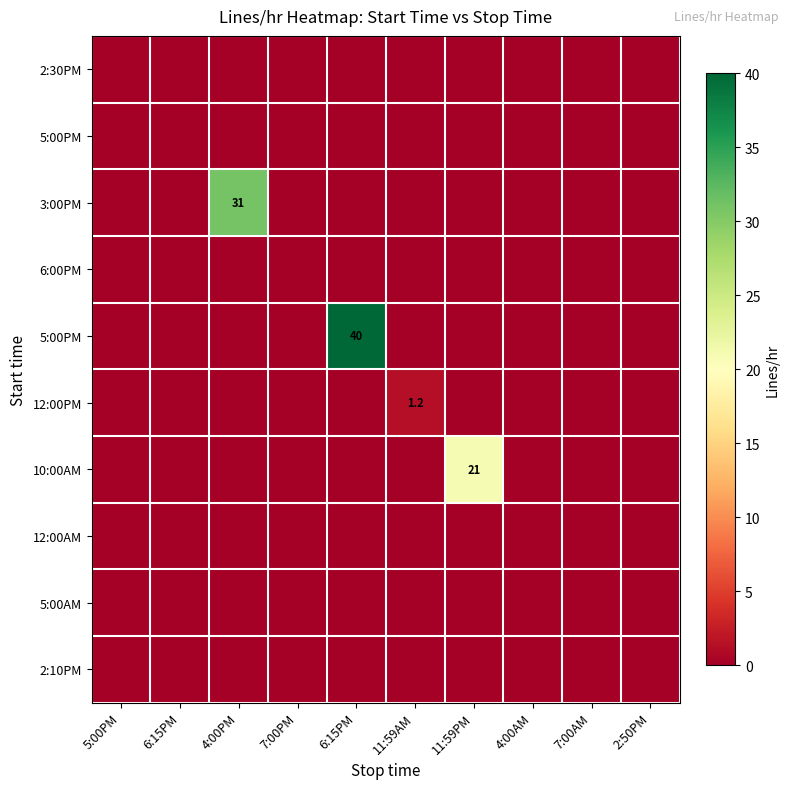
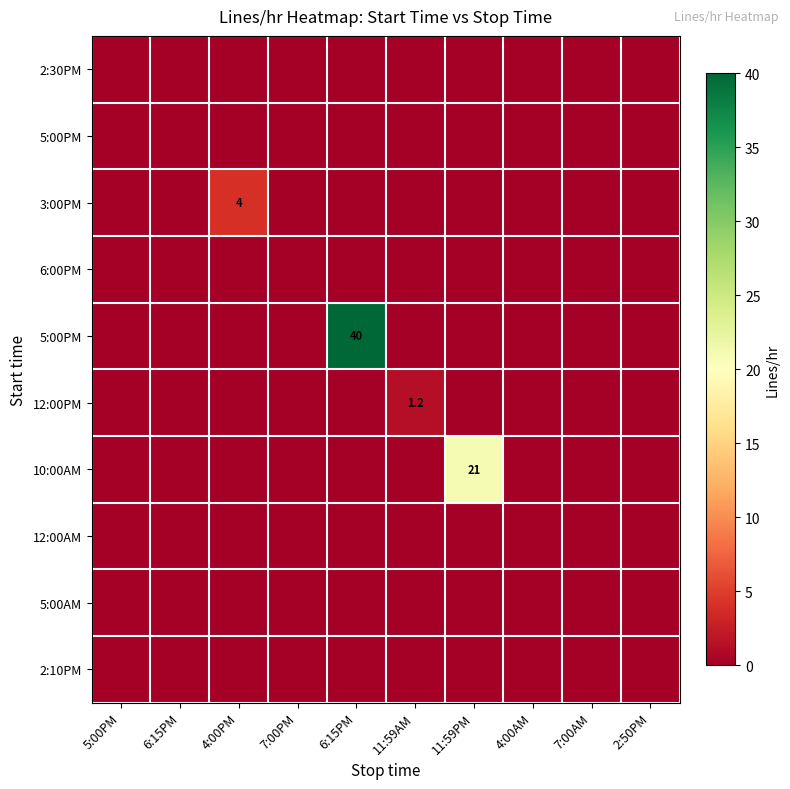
3:00PM, 4:00PM: 31 -> 4
